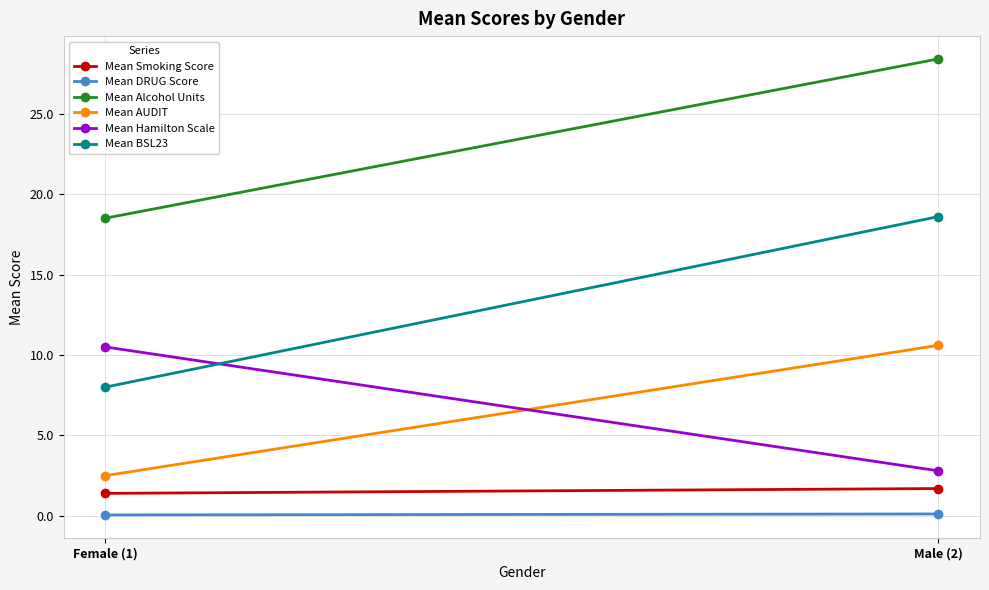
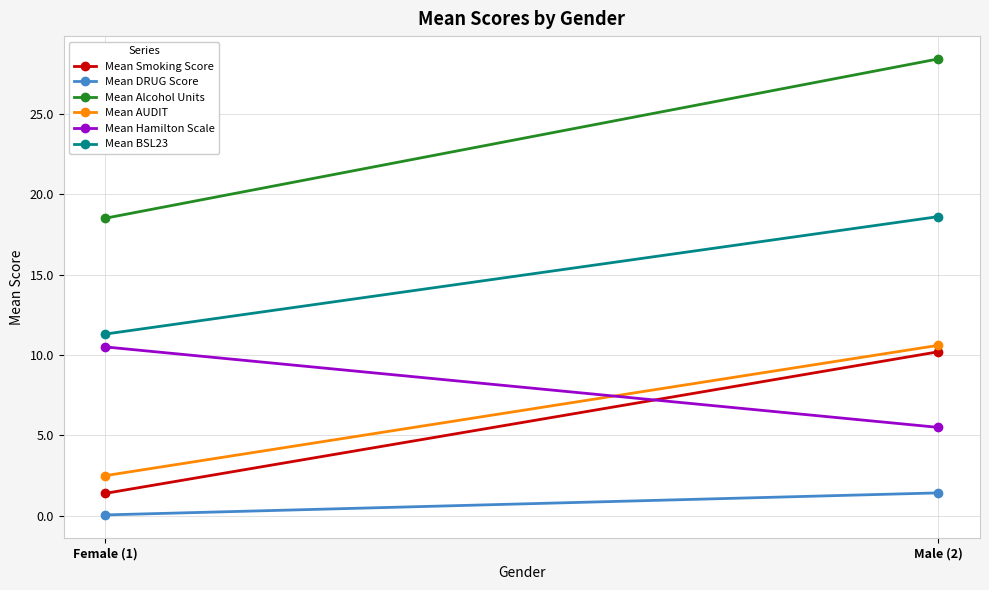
Mean BSL23, Female (1): 8.0 -> 11.3
Mean Smoking Score, Male (2): 1.7 -> 10.2
Mean DRUG Score, Male (2): 0.1 -> 1.4
Mean Hamilton Scale, Male (2): 2.8 -> 5.5
